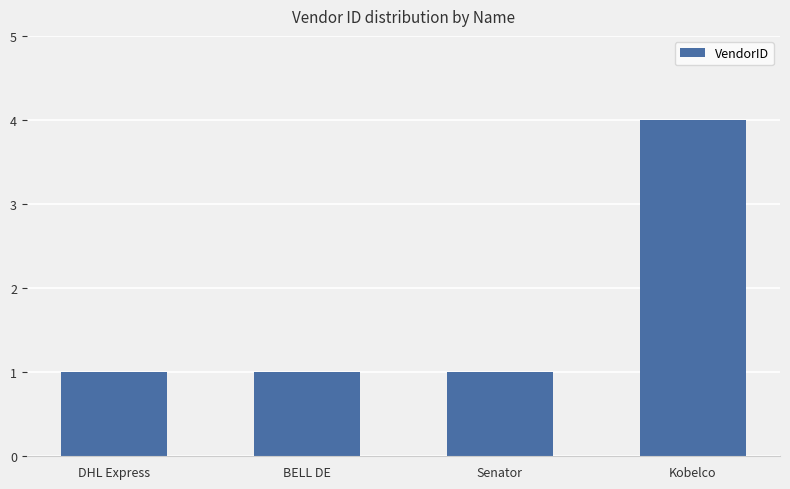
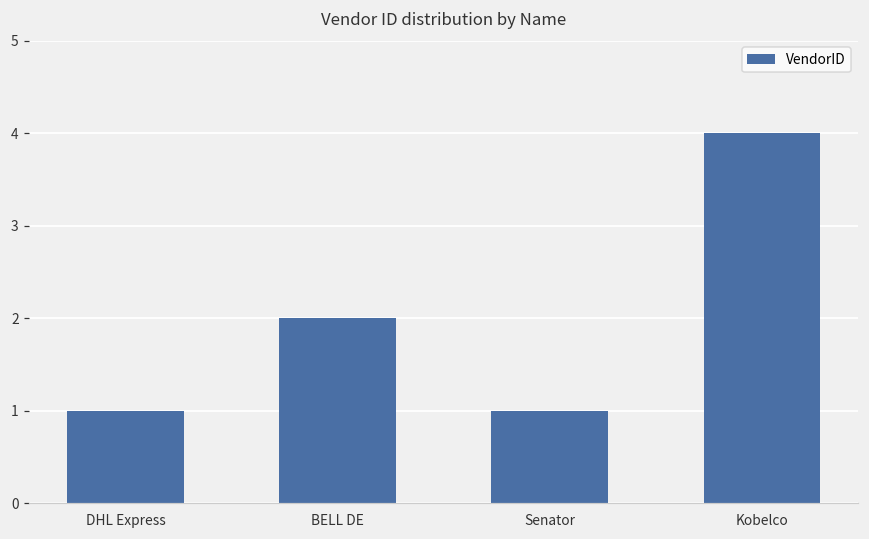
BELL DE: 1 -> 2
